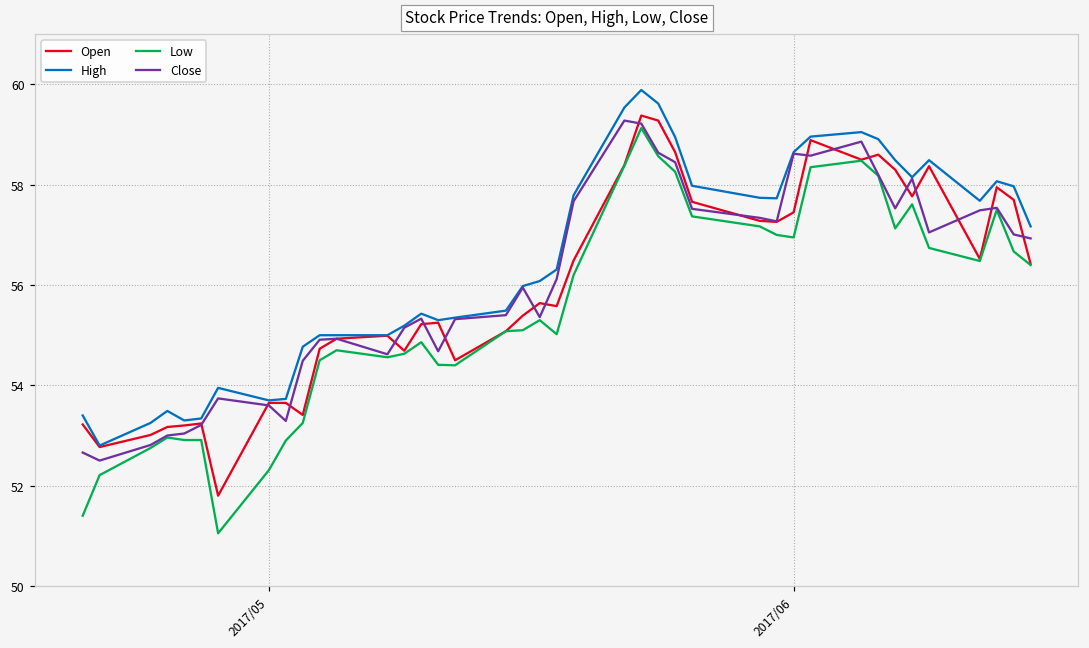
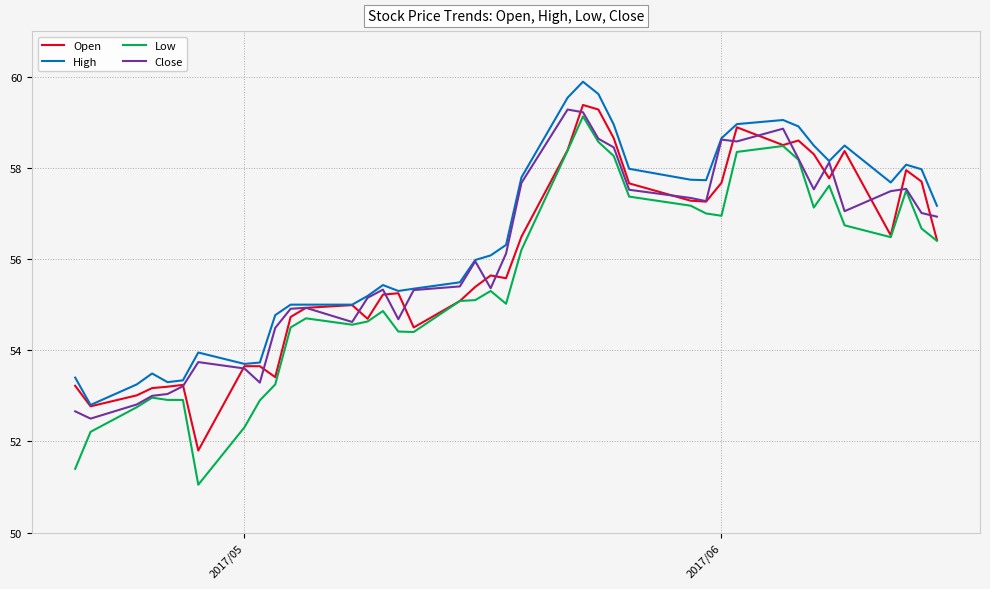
Open, 2017/06: 57.5 -> 57.7
